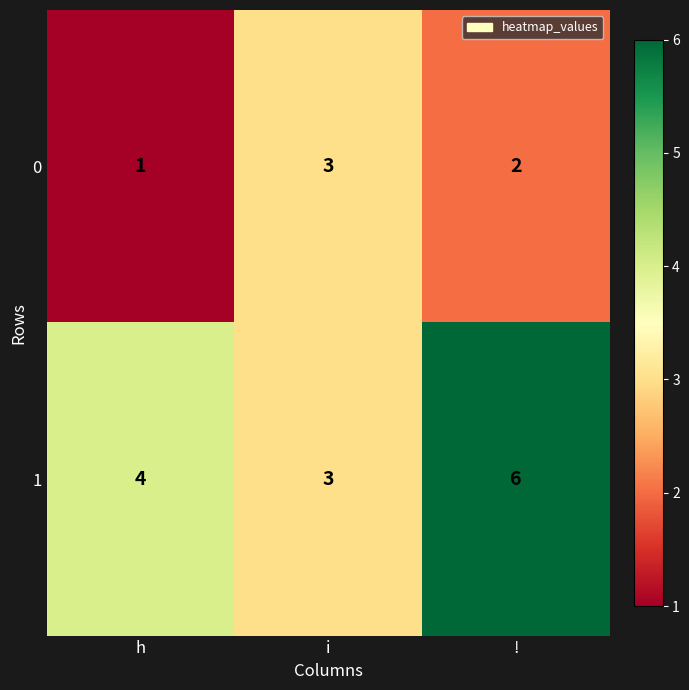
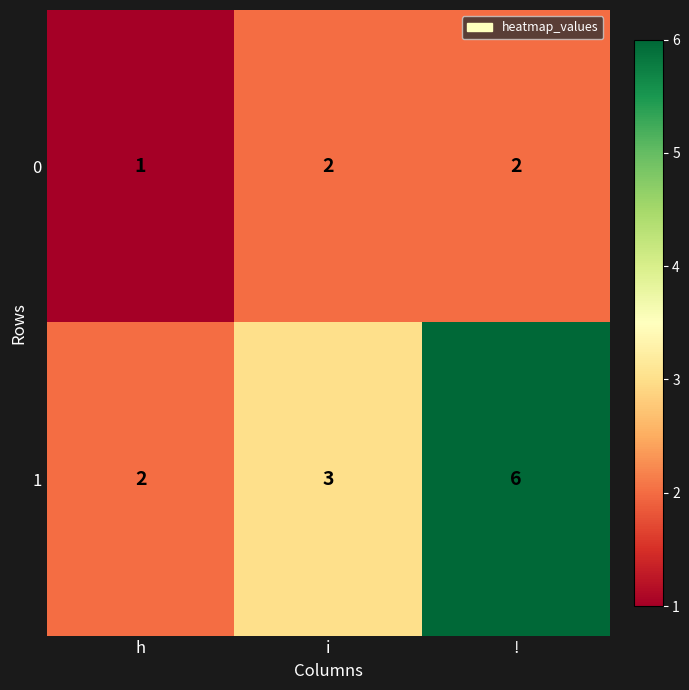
0, i: 3 -> 2
1, h: 4 -> 2
